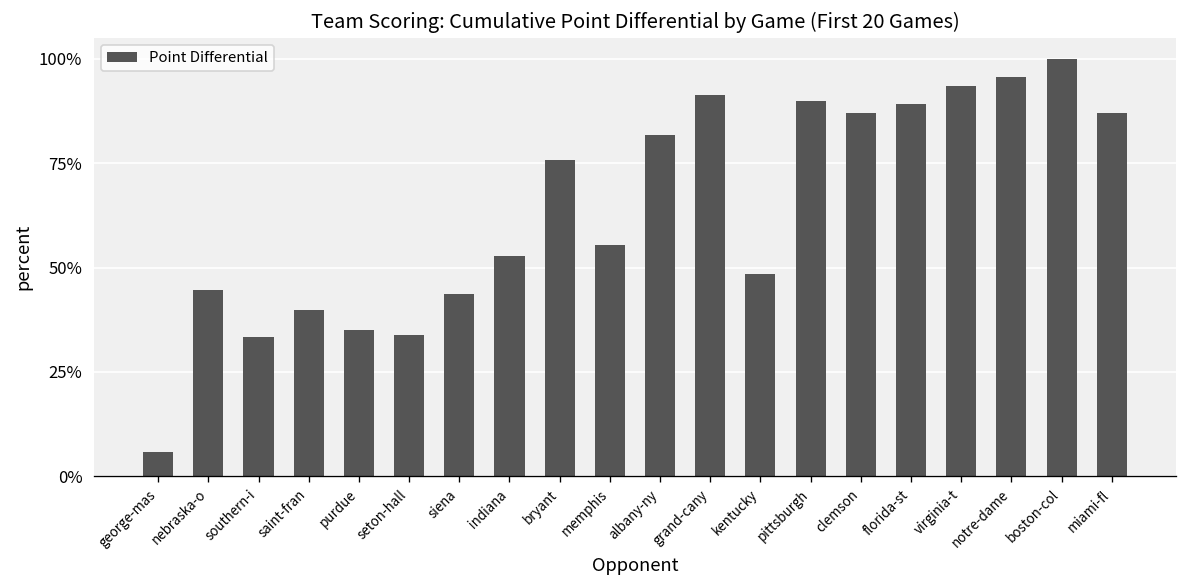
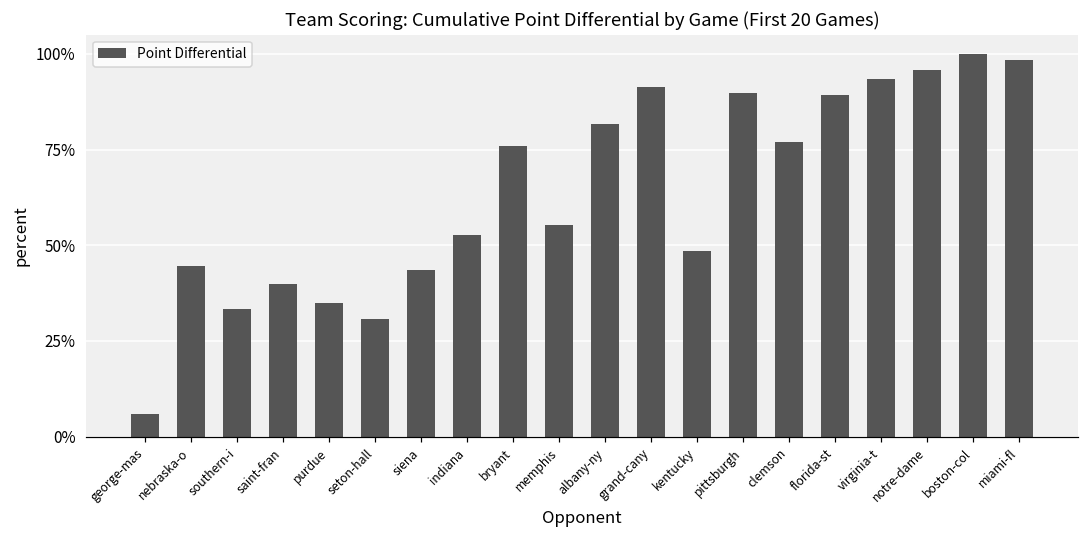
seton-hall: 34% -> 31%
clemson: 87% -> 77%
miami-fl: 87% -> 98%
